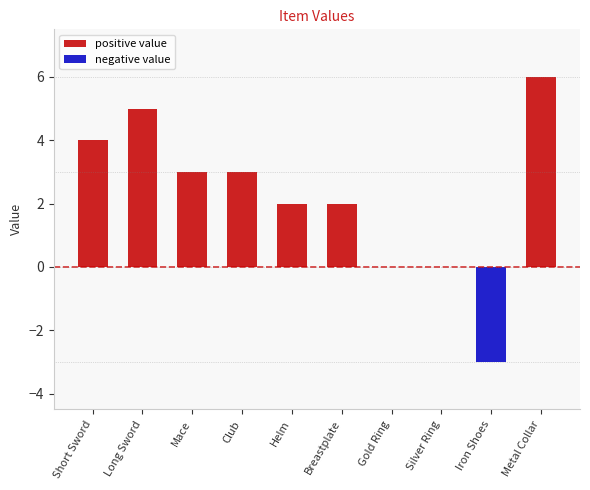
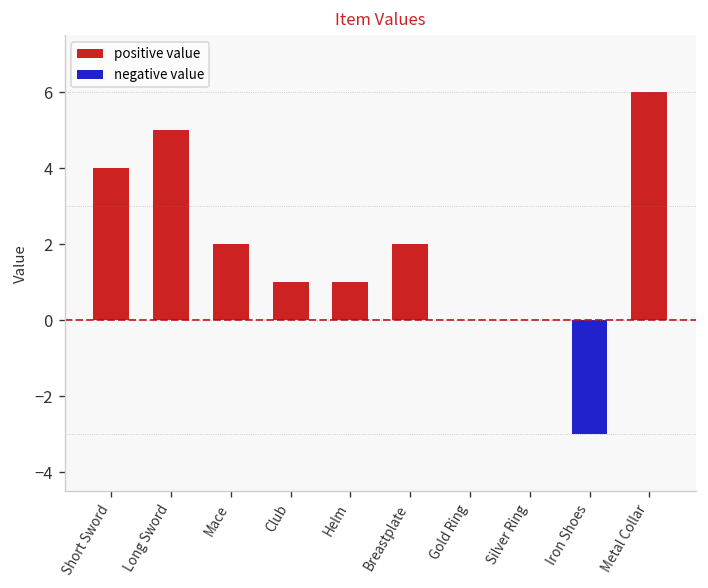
Mace: 3 -> 2
Club: 3 -> 1
Helm: 2 -> 1
